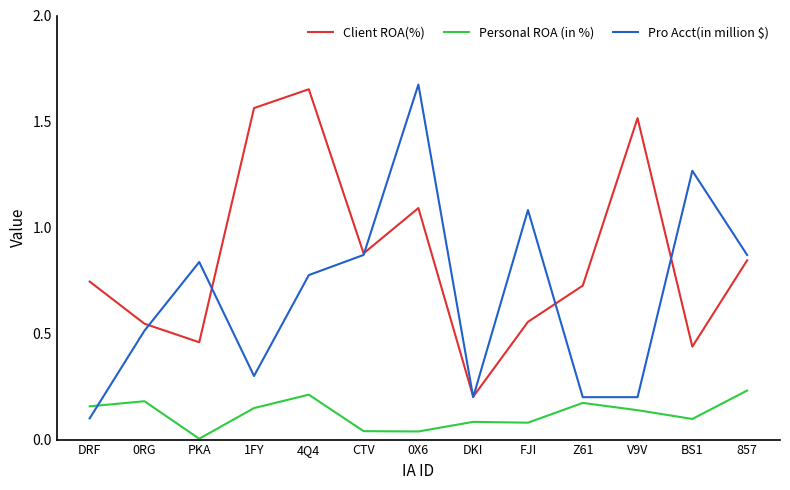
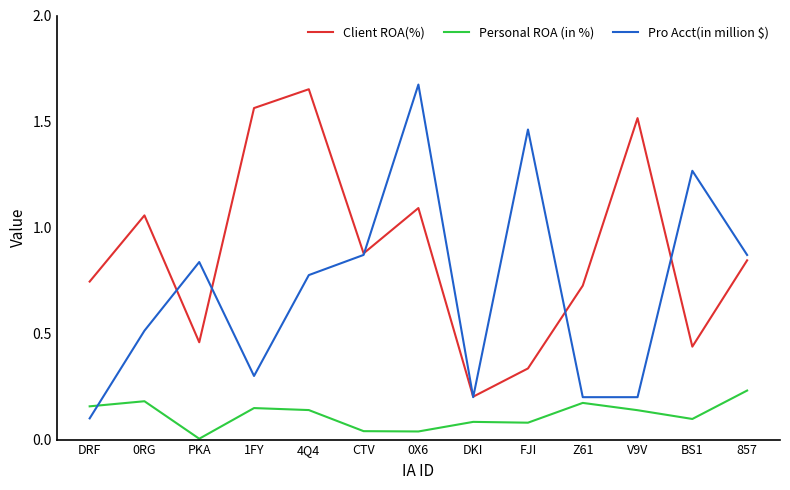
Client ROA(%), 0RG: 0.55 -> 1.06
Personal ROA (in %), 4Q4: 0.21 -> 0.14
Client ROA(%), FJI: 0.56 -> 0.34
Pro Acct(in million $), FJI: 1.08 -> 1.46
